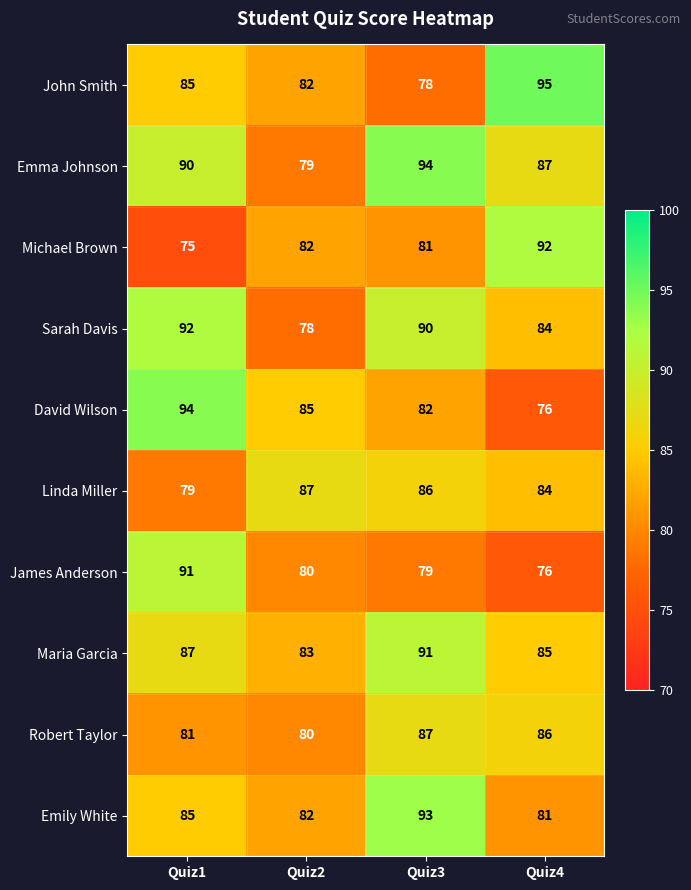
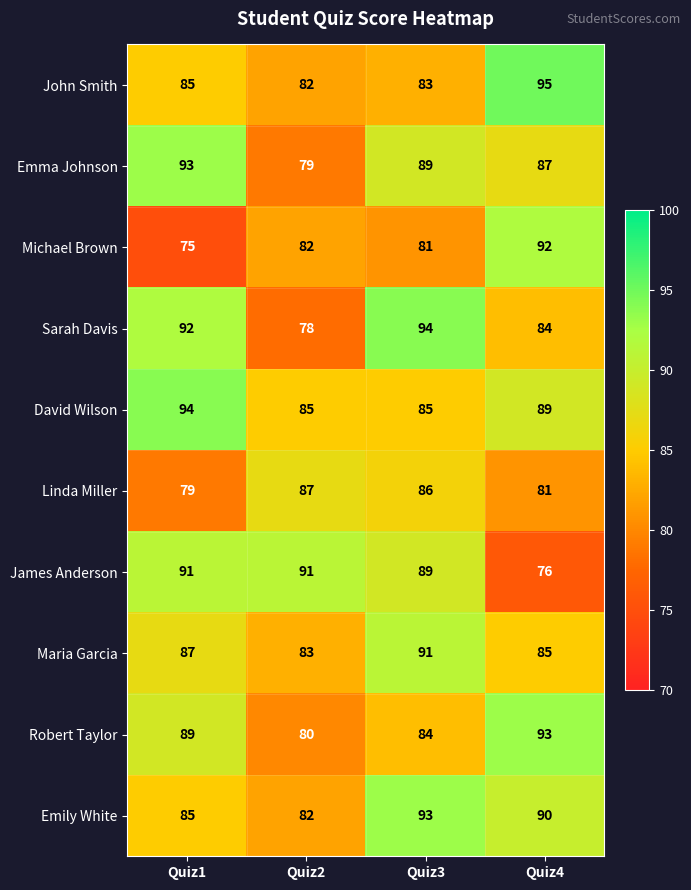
John Smith, Quiz3: 78 -> 83
Emma Johnson, Quiz1: 90 -> 93
Emma Johnson, Quiz3: 94 -> 89
Sarah Davis, Quiz3: 90 -> 94
David Wilson, Quiz3: 82 -> 85
David Wilson, Quiz4: 76 -> 89
Linda Miller, Quiz4: 84 -> 81
James Anderson, Quiz2: 80 -> 91
James Anderson, Quiz3: 79 -> 89
Robert Taylor, Quiz1: 81 -> 89
Robert Taylor, Quiz3: 87 -> 84
Robert Taylor, Quiz4: 86 -> 93
Emily White, Quiz4: 81 -> 90
